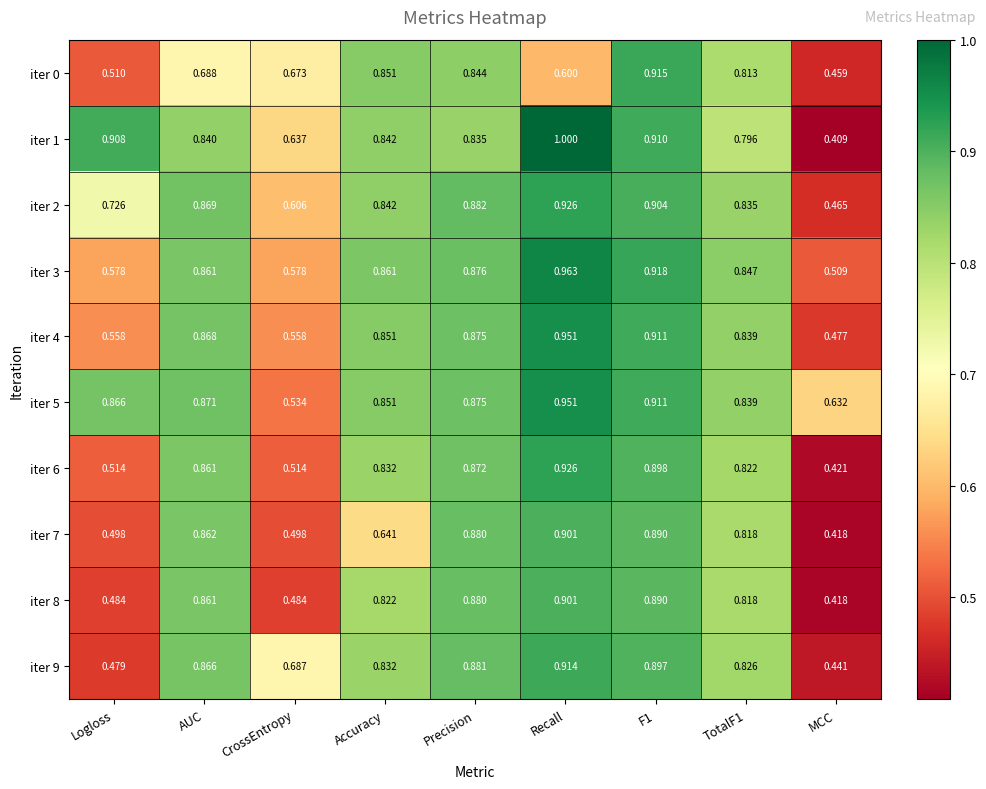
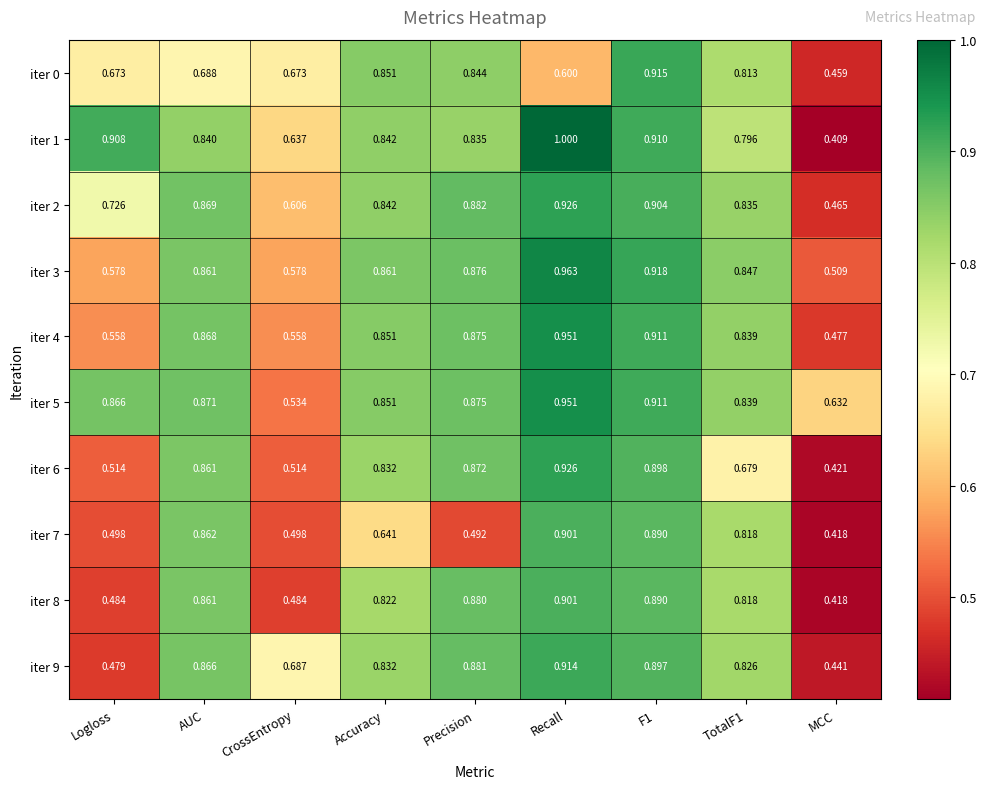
iter 0, Logloss: 0.510 -> 0.673
iter 6, TotalF1: 0.822 -> 0.679
iter 7, Precision: 0.880 -> 0.492
